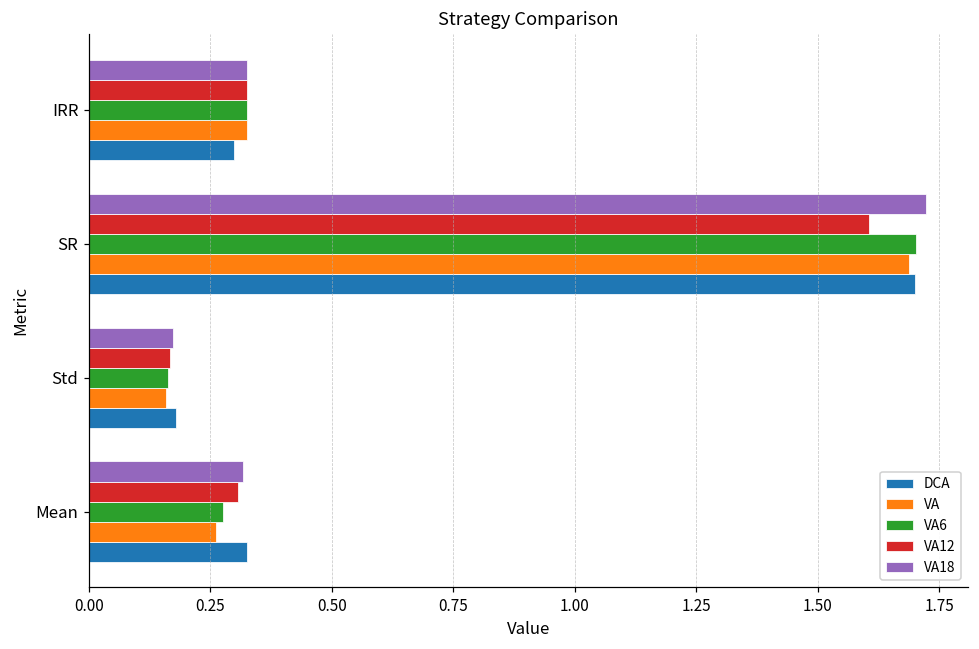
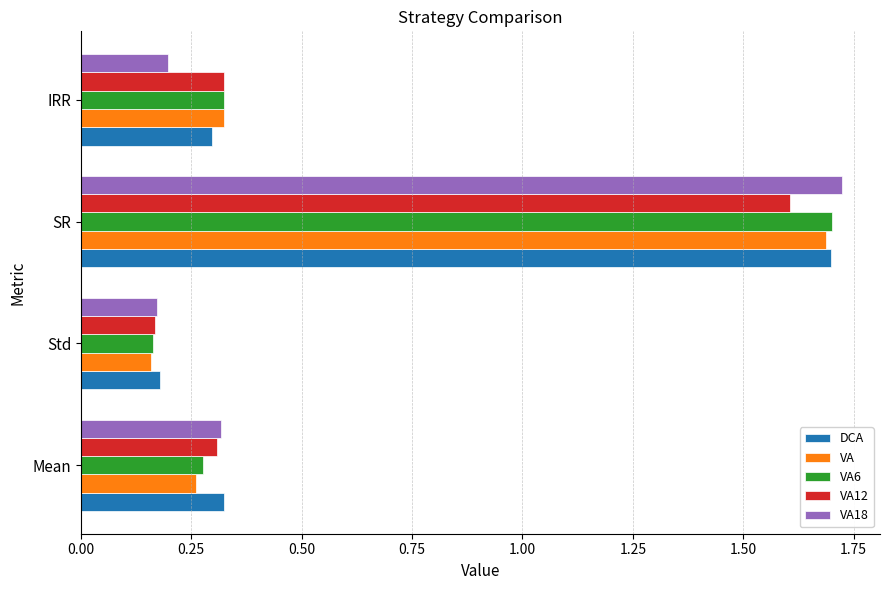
VA18, IRR: 0.32 -> 0.20
